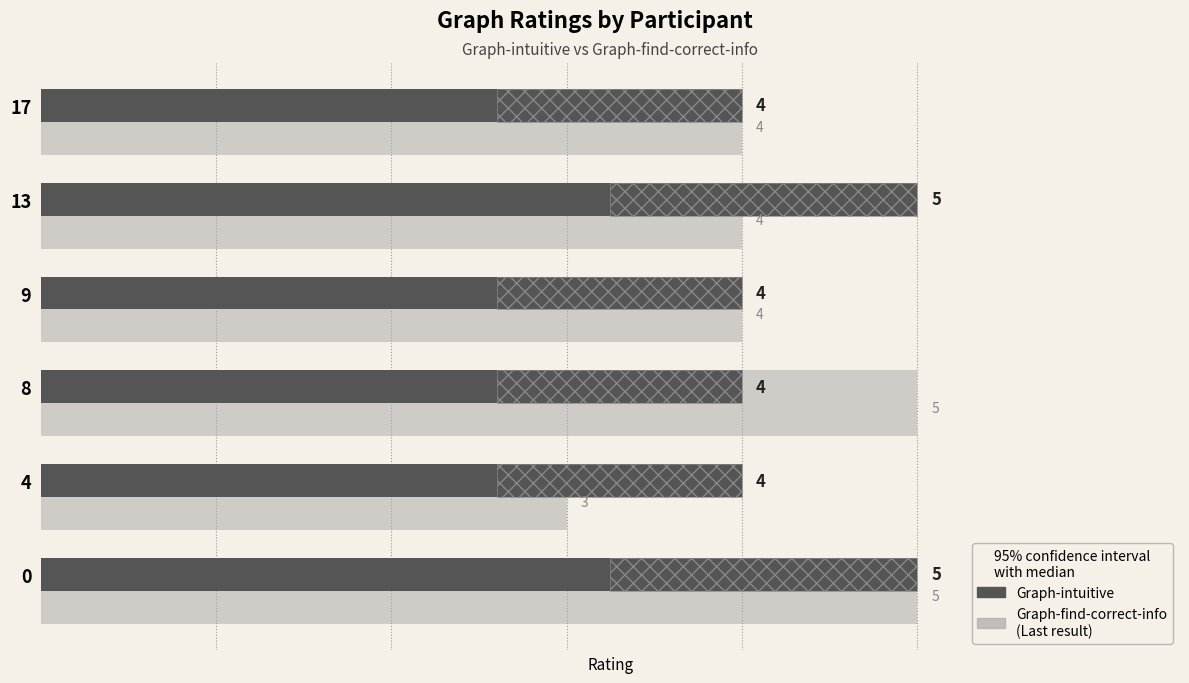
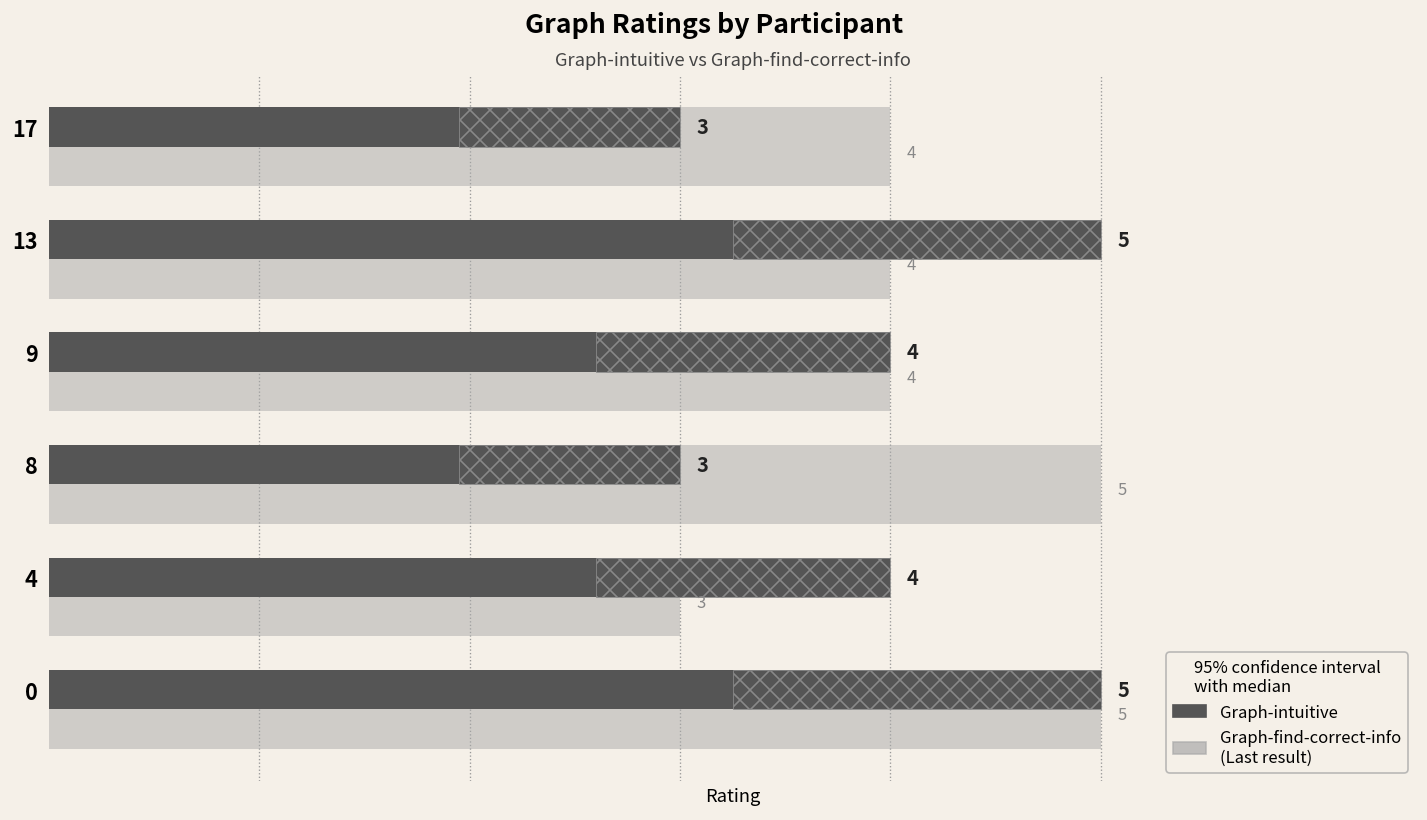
Graph-intuitive, 17: 4 -> 3
Graph-intuitive, 8: 4 -> 3
